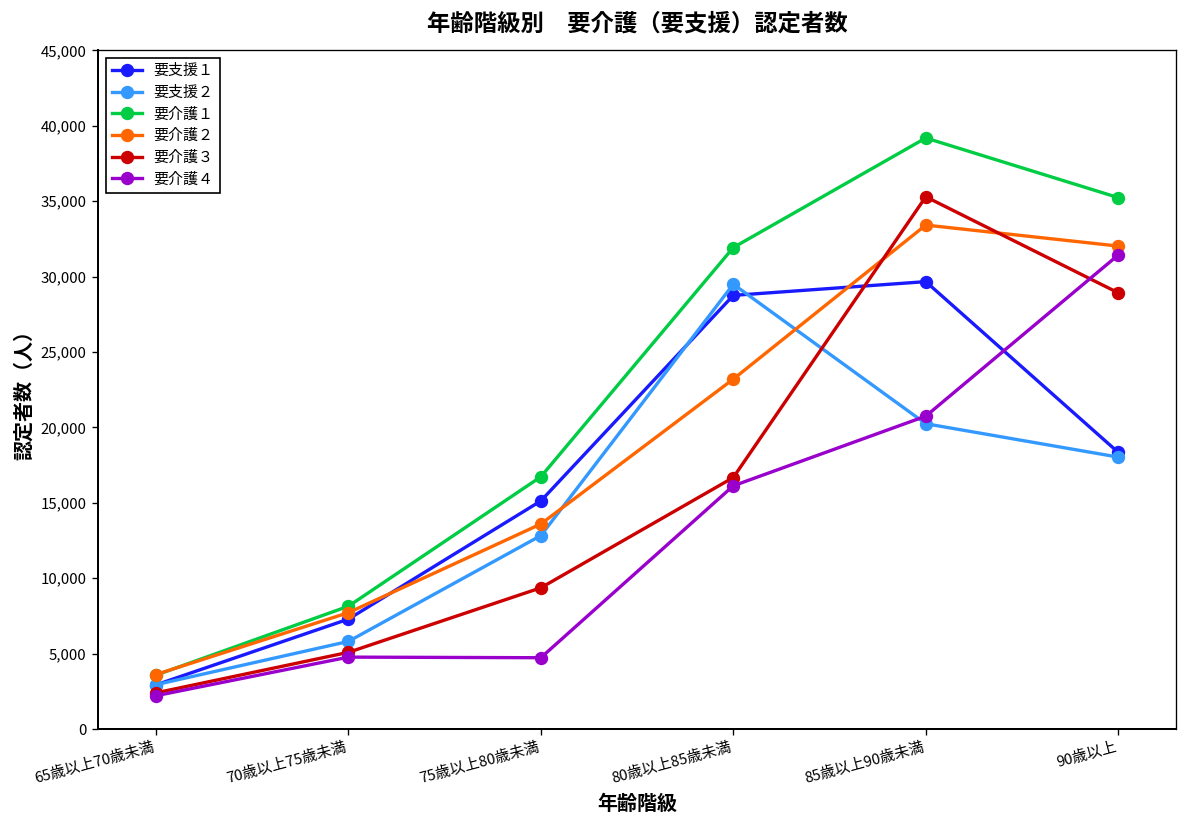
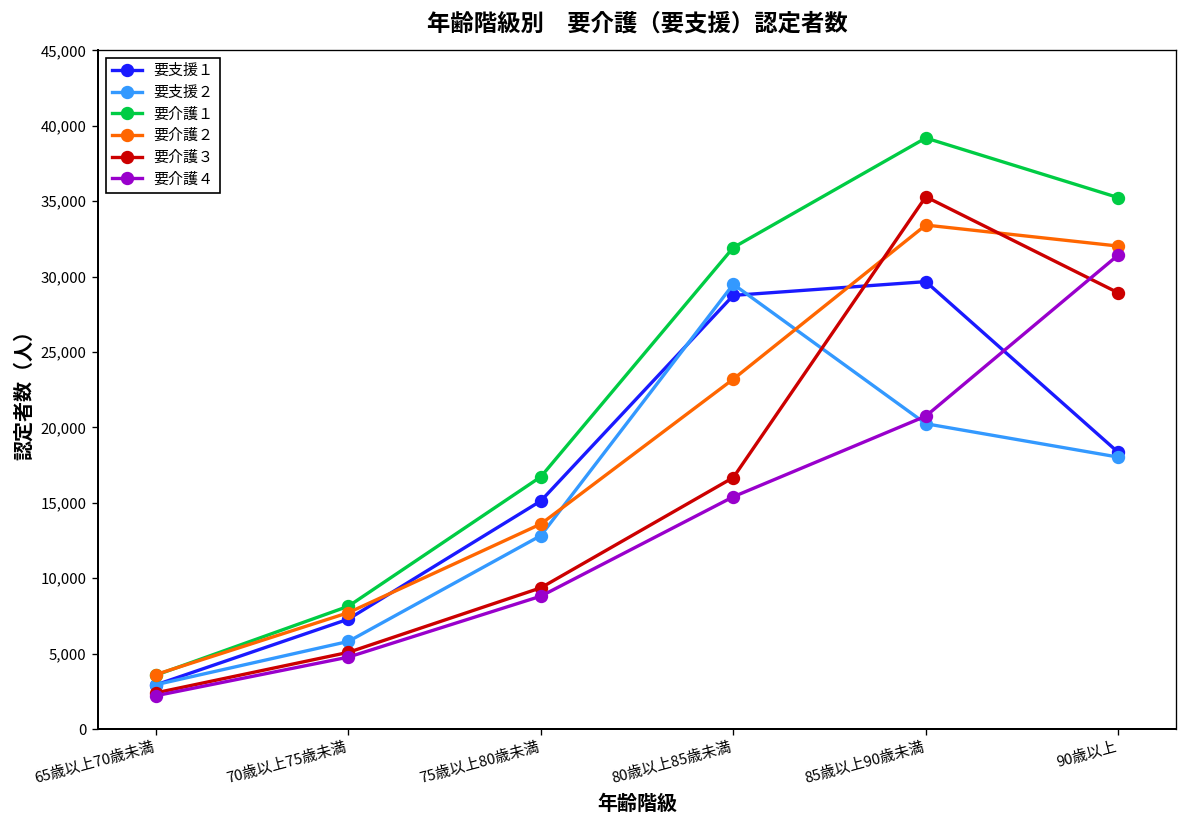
要介護４, 75歳以上80歳未満: 4,700 -> 8,800
要介護４, 80歳以上85歳未満: 16,100 -> 15,400
